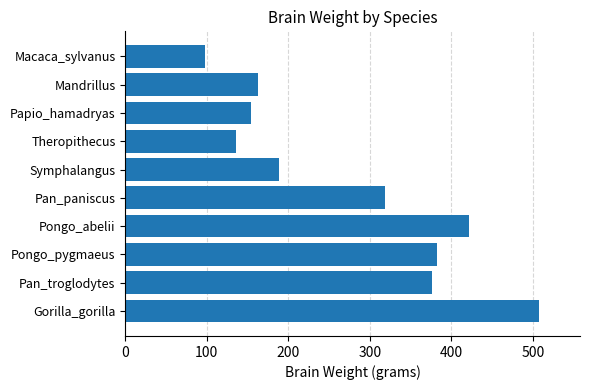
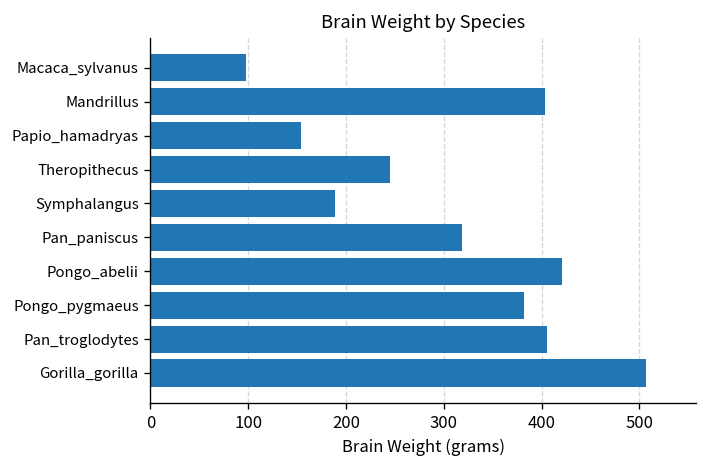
Mandrillus: 160 -> 400
Theropithecus: 140 -> 250
Pan_troglodytes: 380 -> 410
